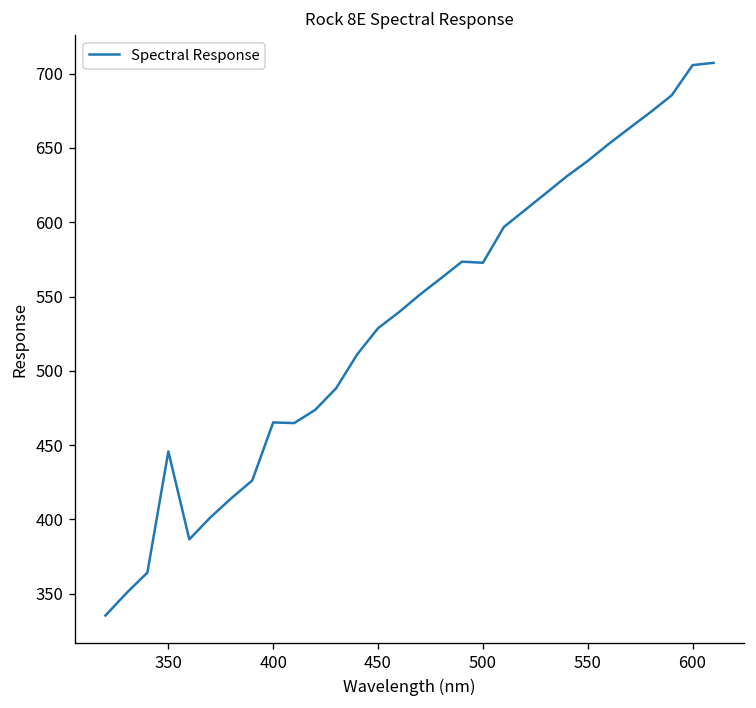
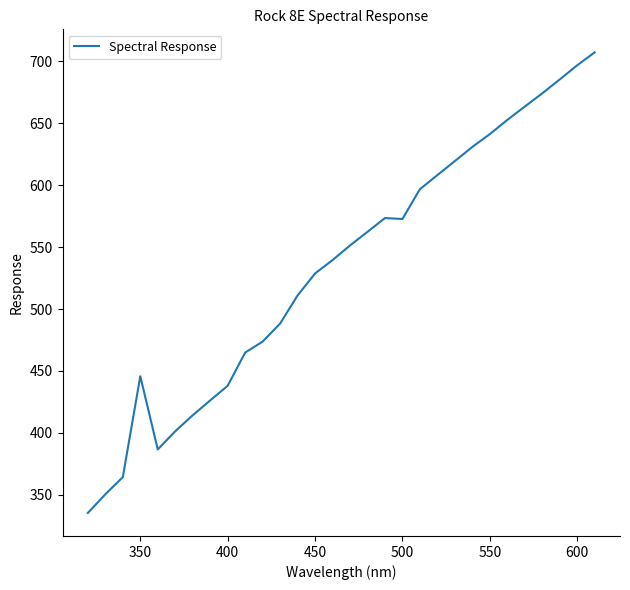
400: 465 -> 438
600: 706 -> 697
